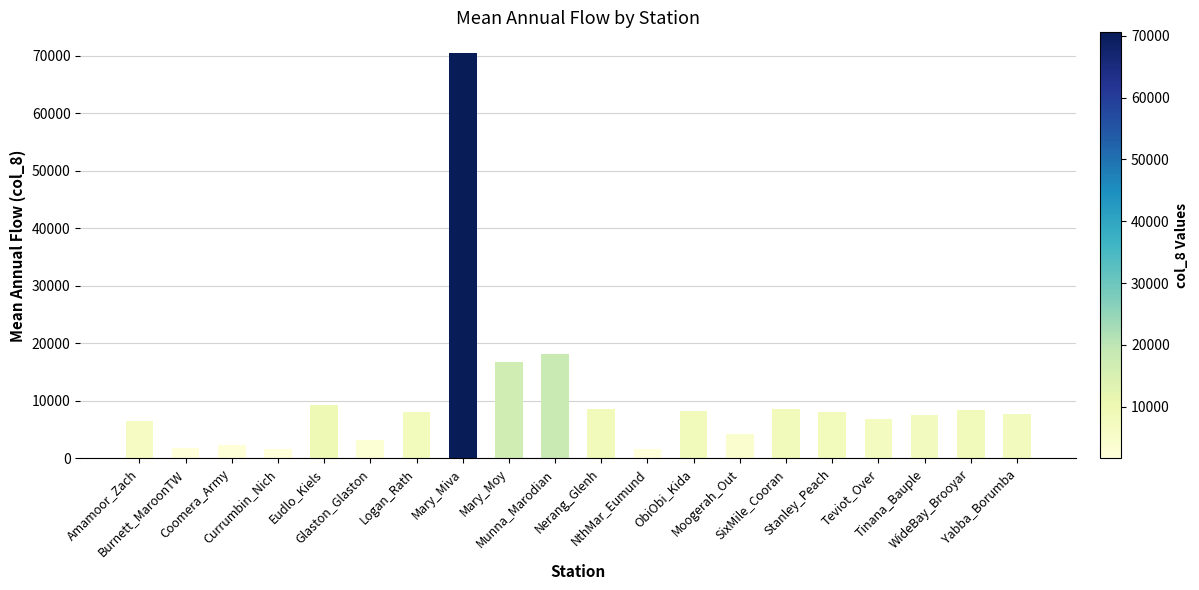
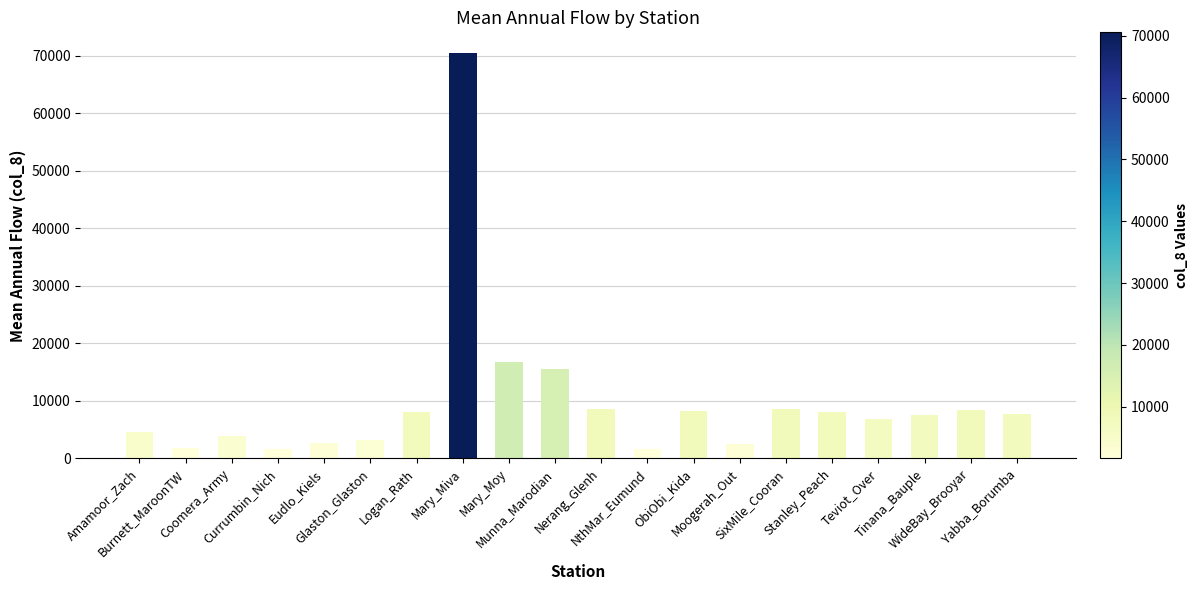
Amamoor_Zach: 7000 -> 5000
Coomera_Army: 2000 -> 4000
Eudlo_Kiels: 9000 -> 3000
Munna_Marodian: 18000 -> 16000
Moogerah_Out: 4000 -> 2000
